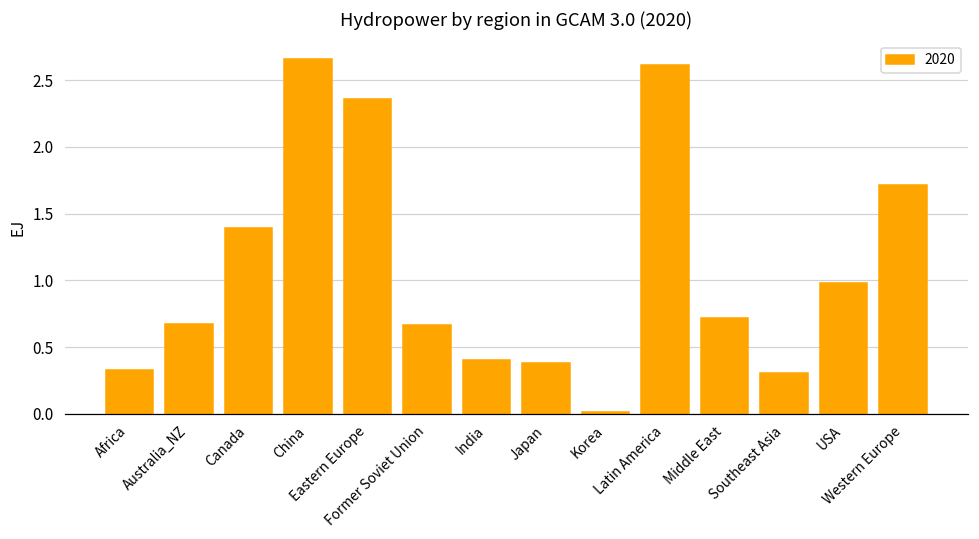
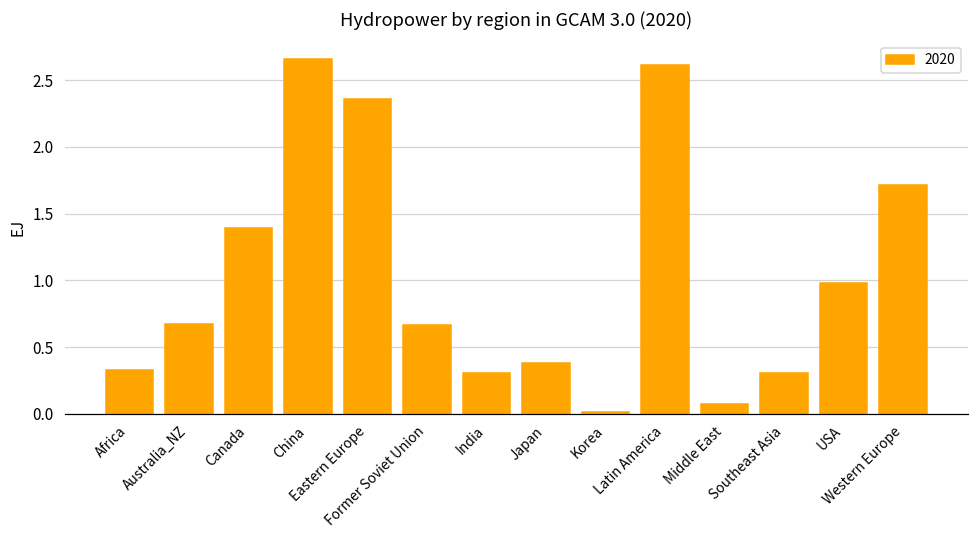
India: 0.40 -> 0.31
Middle East: 0.72 -> 0.08
